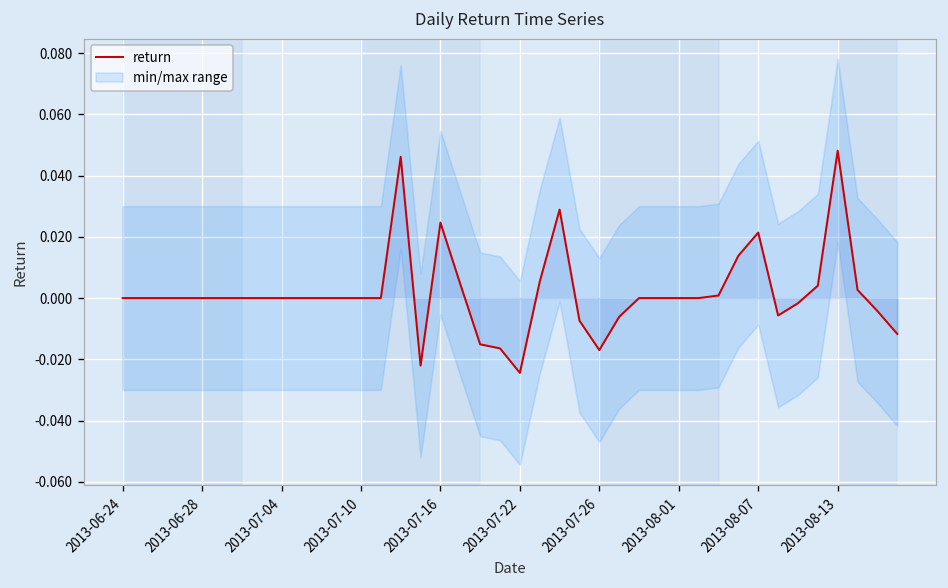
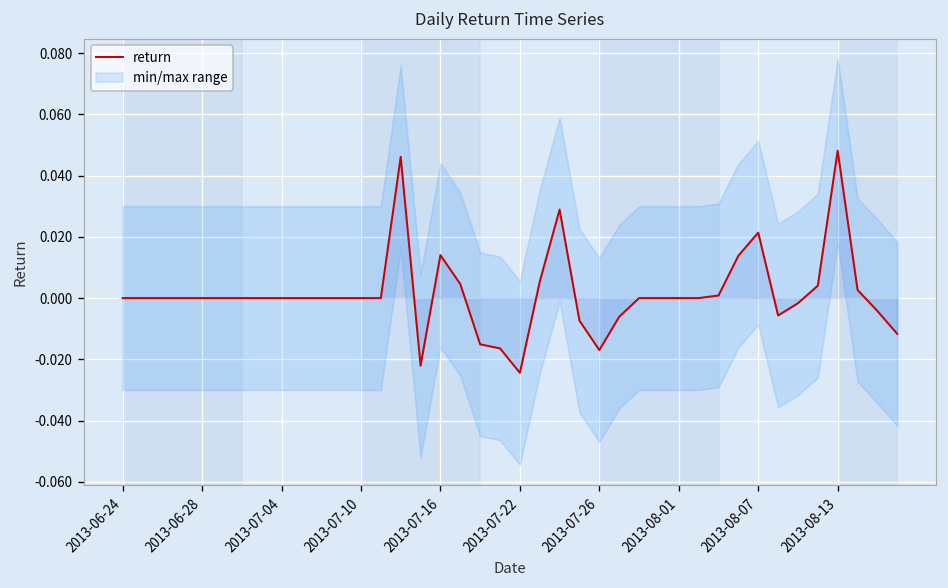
return, 2013-07-16: 0.025 -> 0.014
